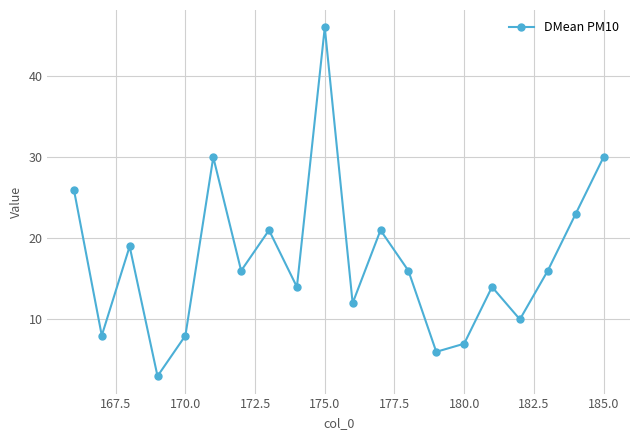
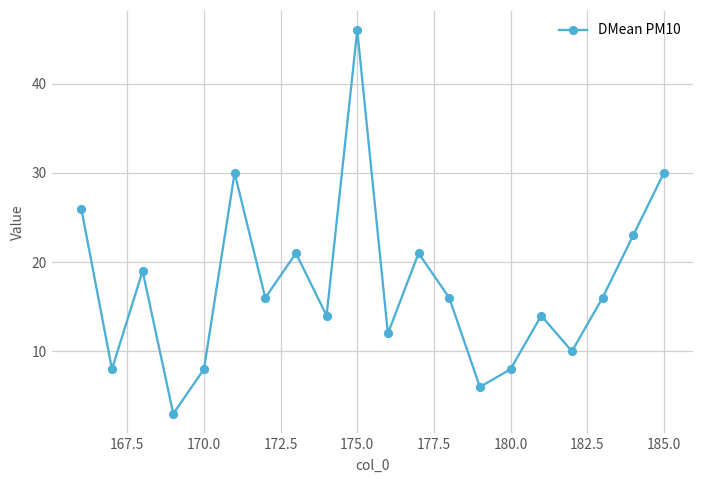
180.0: 7 -> 8
